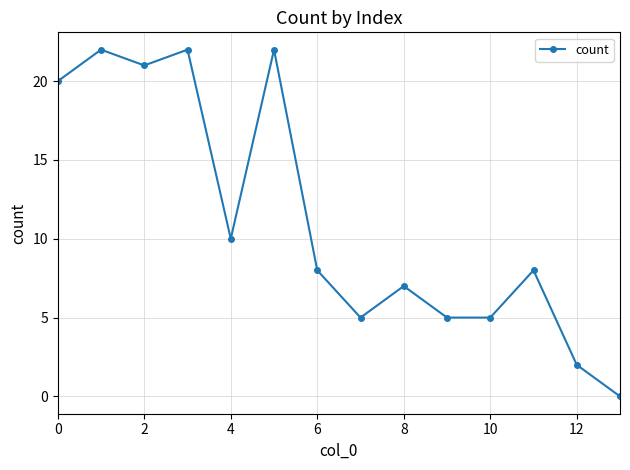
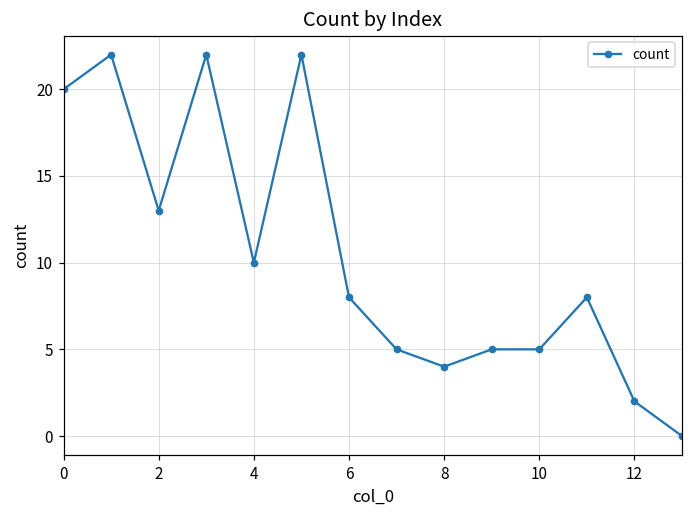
2: 21 -> 13
8: 7 -> 4
